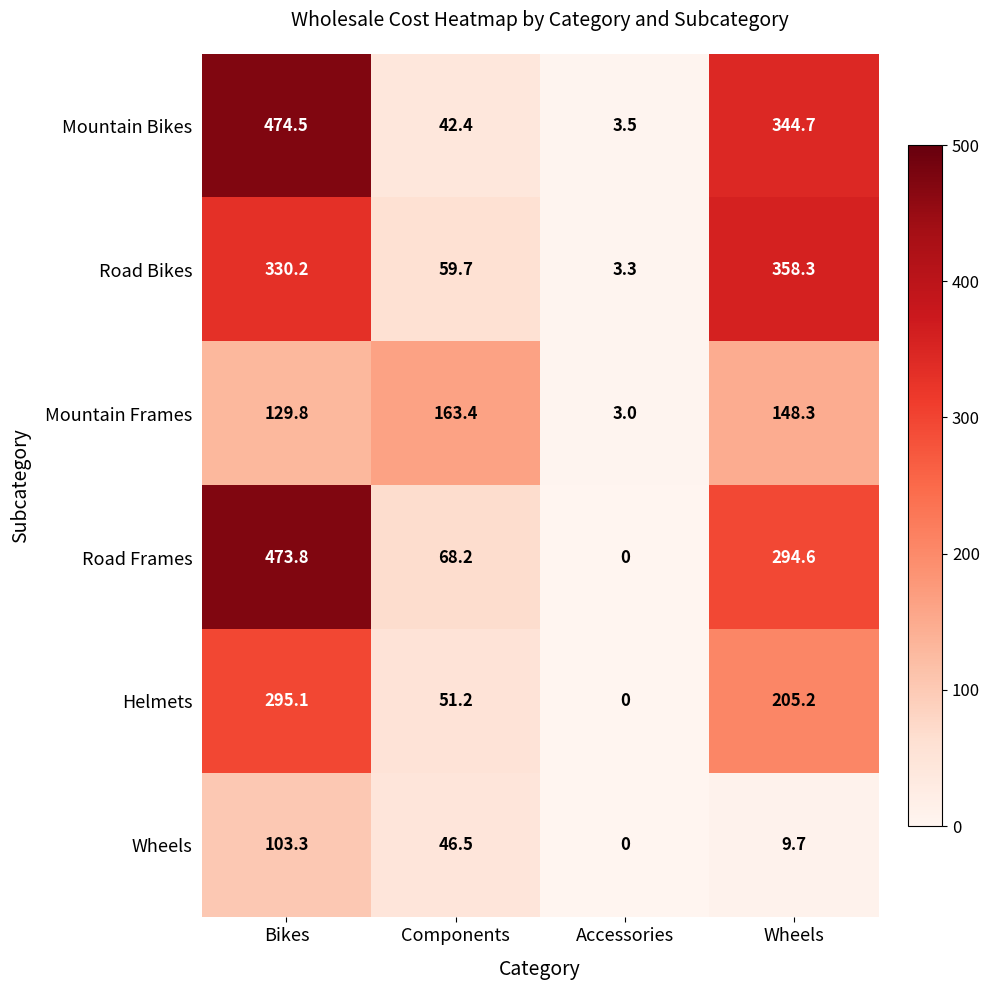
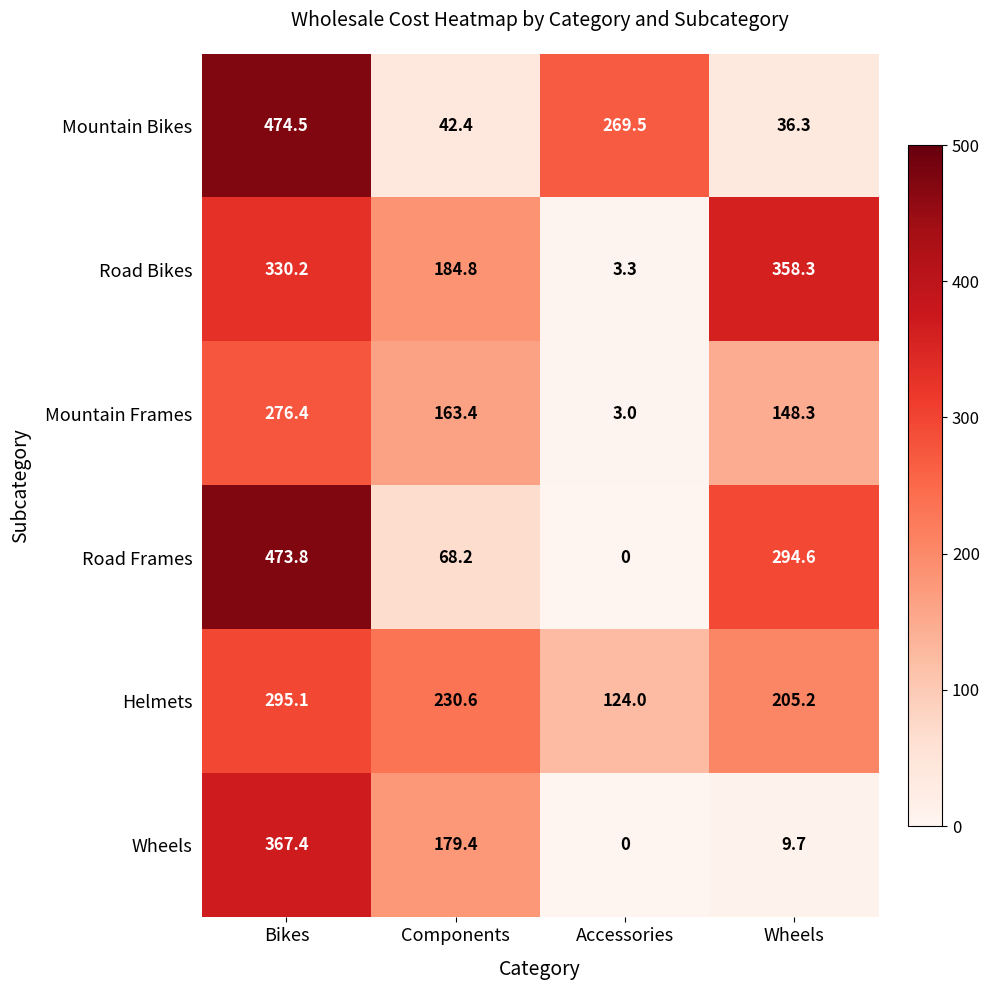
Mountain Bikes, Accessories: 3.5 -> 269.5
Mountain Bikes, Wheels: 344.7 -> 36.3
Road Bikes, Components: 59.7 -> 184.8
Mountain Frames, Bikes: 129.8 -> 276.4
Helmets, Components: 51.2 -> 230.6
Helmets, Accessories: 0 -> 124.0
Wheels, Bikes: 103.3 -> 367.4
Wheels, Components: 46.5 -> 179.4
